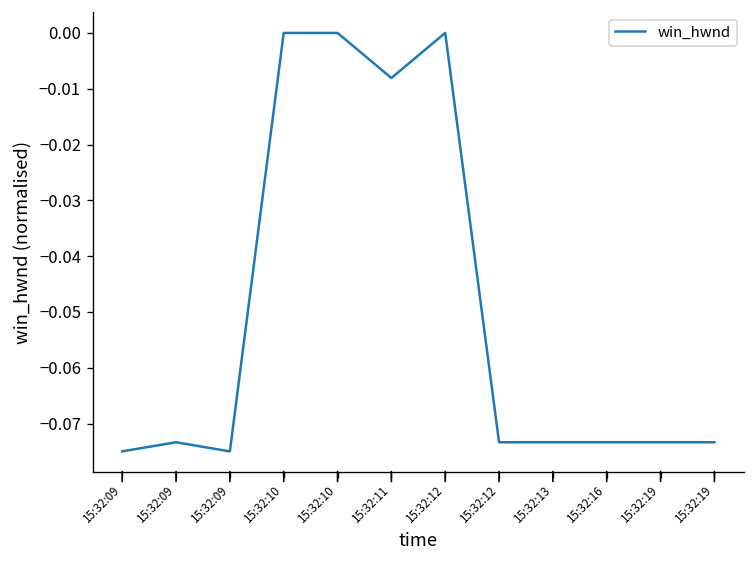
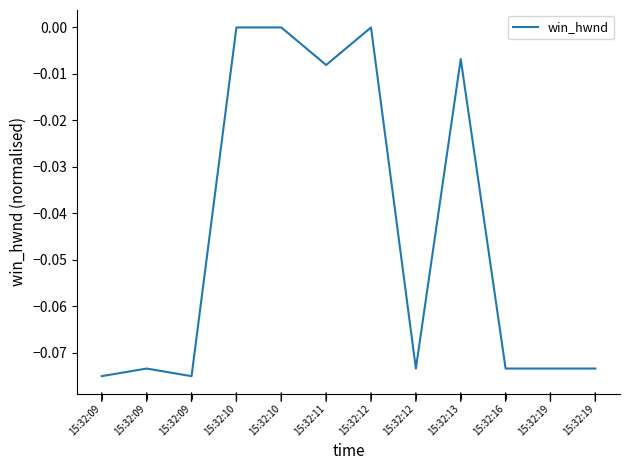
15:32:13: -0.073 -> -0.007
